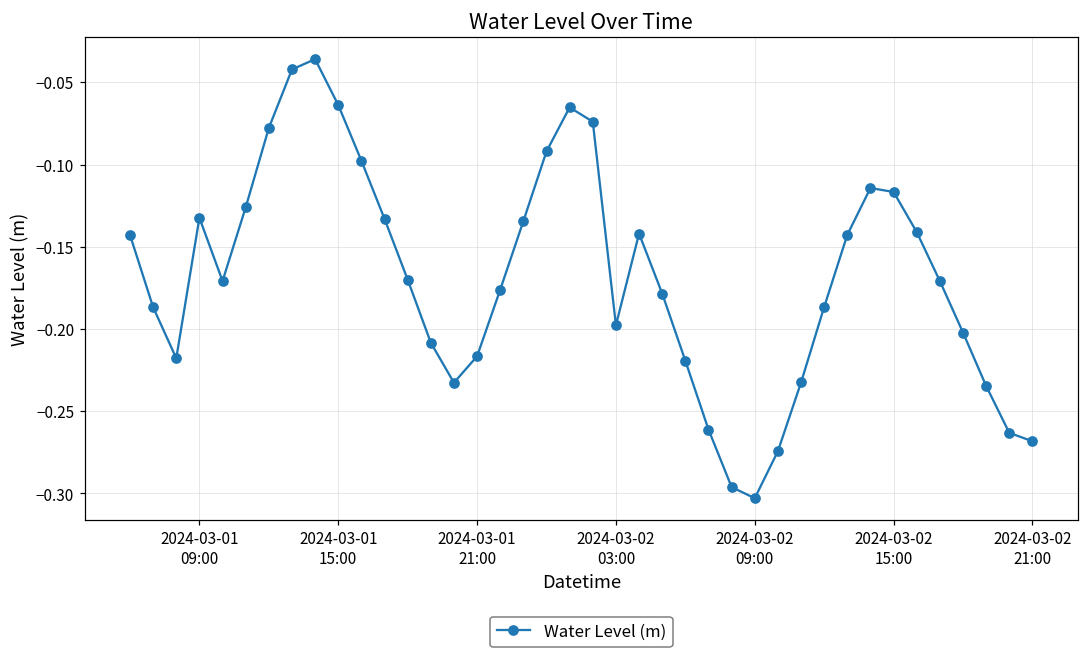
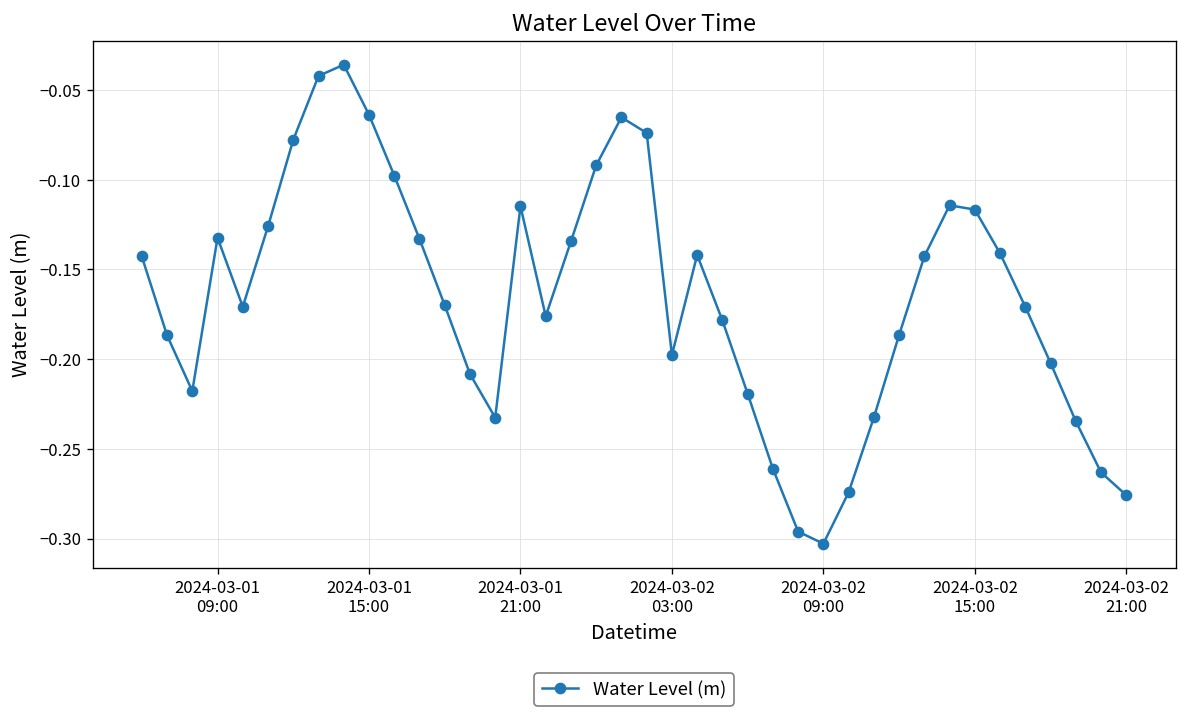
2024-03-01 21:00: -0.217 -> -0.115
2024-03-02 21:00: -0.268 -> -0.276
